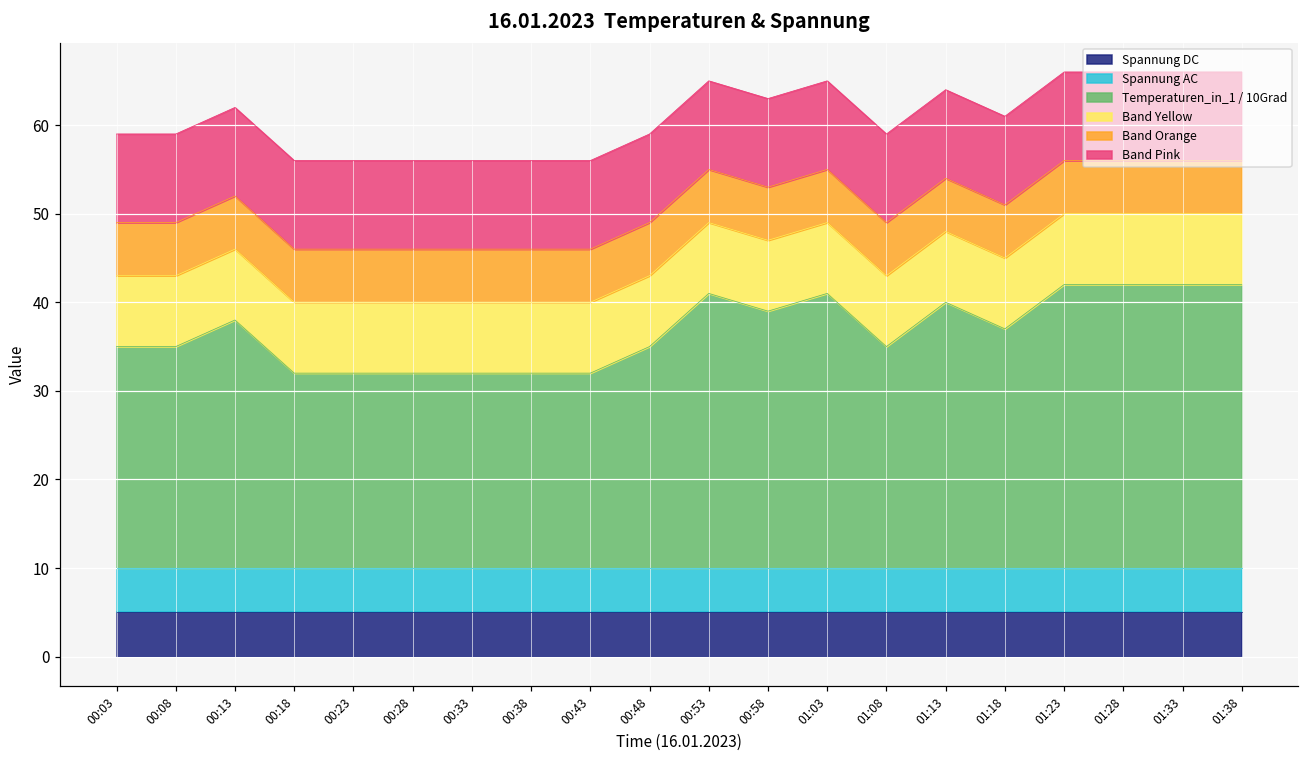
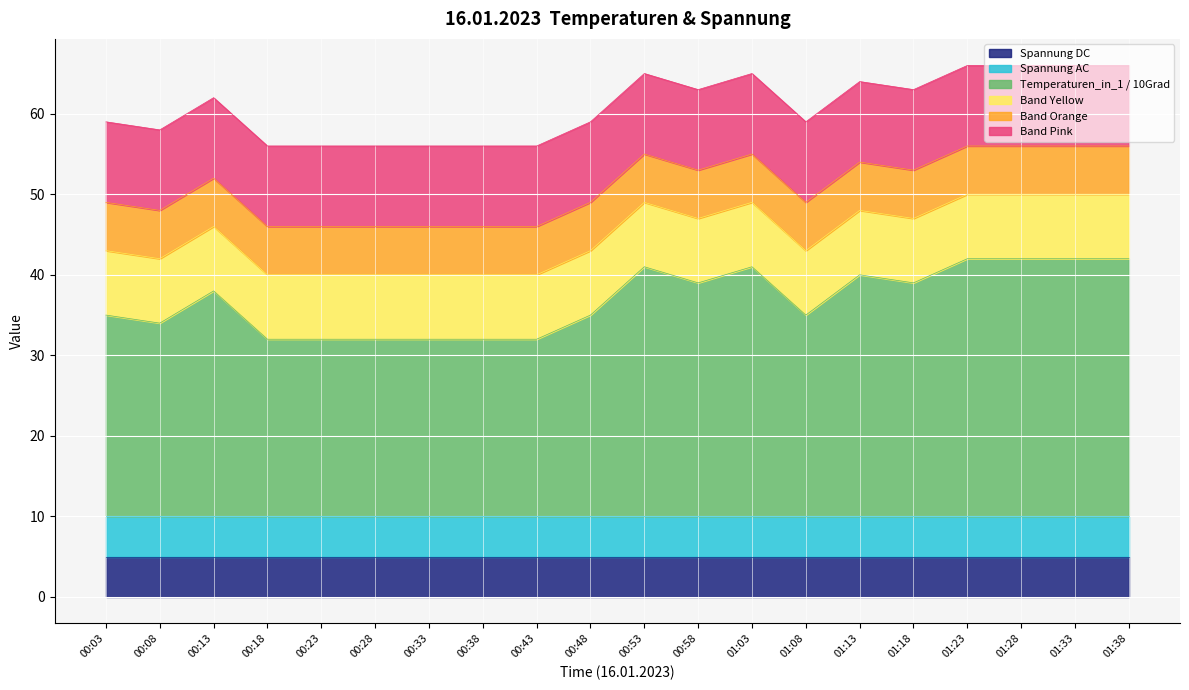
Temperaturen_in_1 / 10Grad, 00:08: 35 -> 34
Temperaturen_in_1 / 10Grad, 01:18: 37 -> 39
